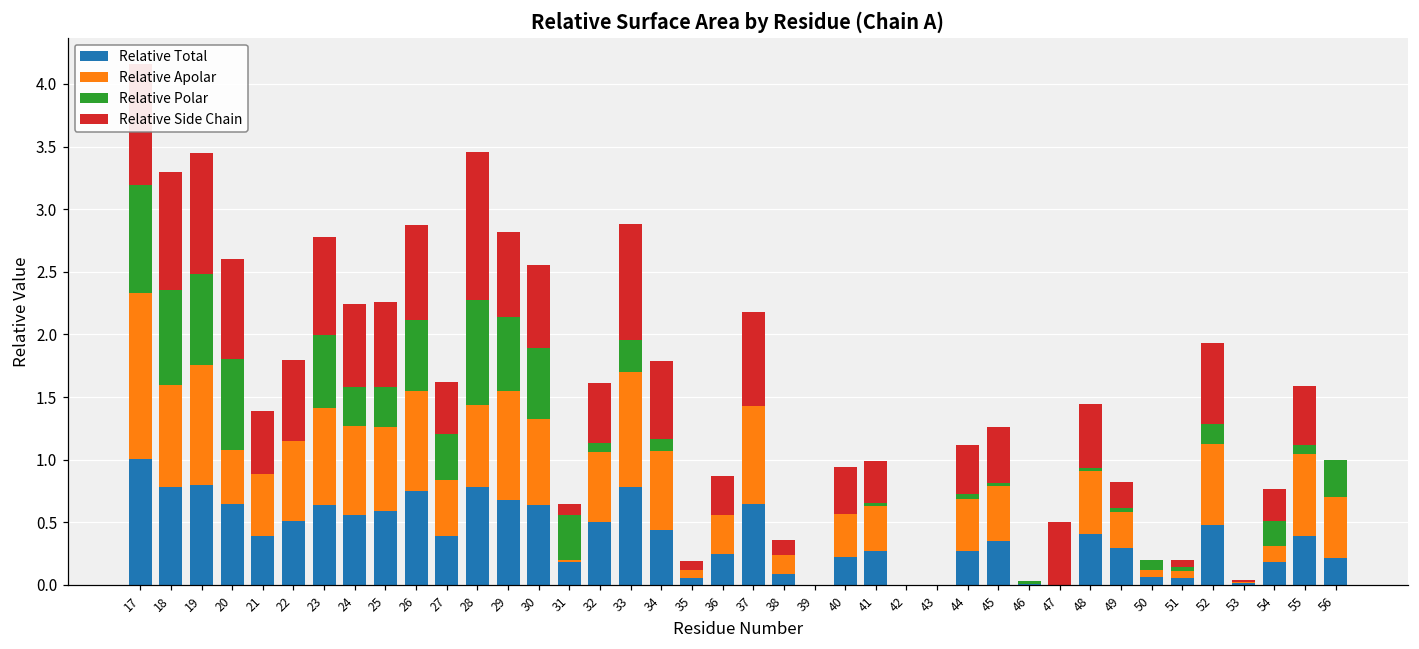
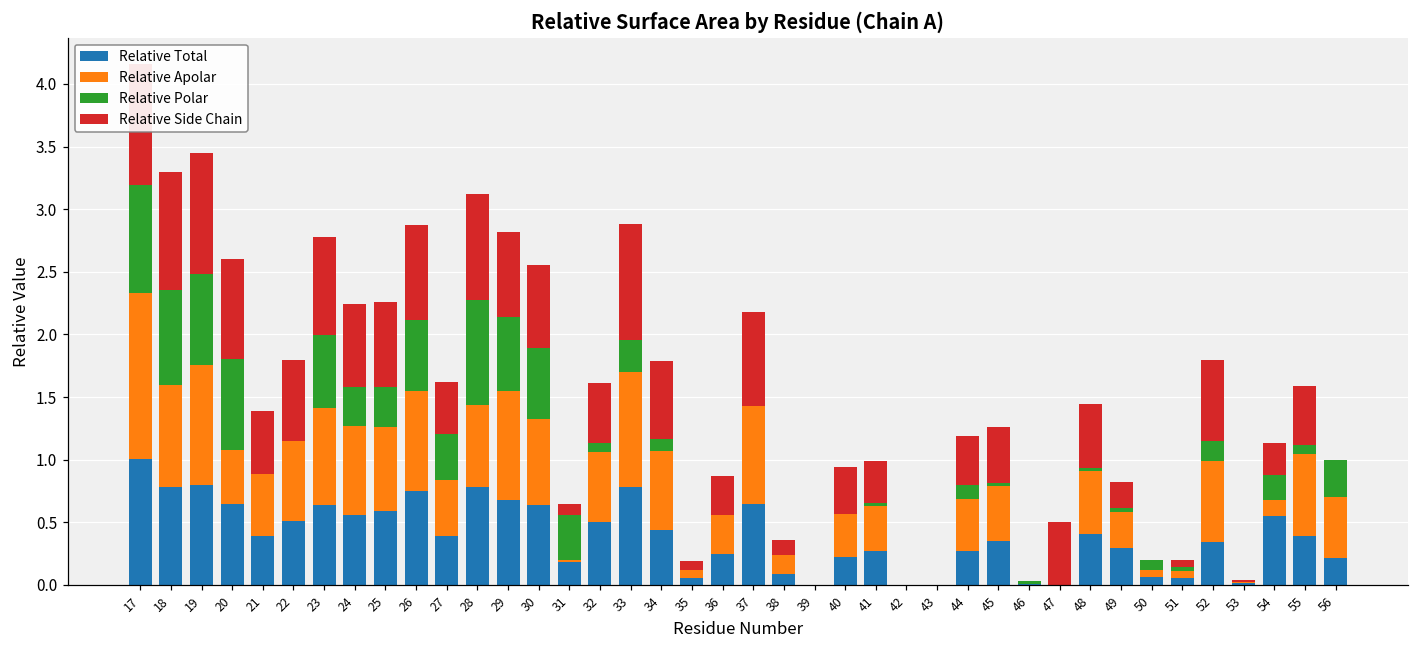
Relative Side Chain, 28: 1.18 -> 0.84
Relative Polar, 44: 0.04 -> 0.11
Relative Total, 52: 0.48 -> 0.34
Relative Total, 54: 0.18 -> 0.55
